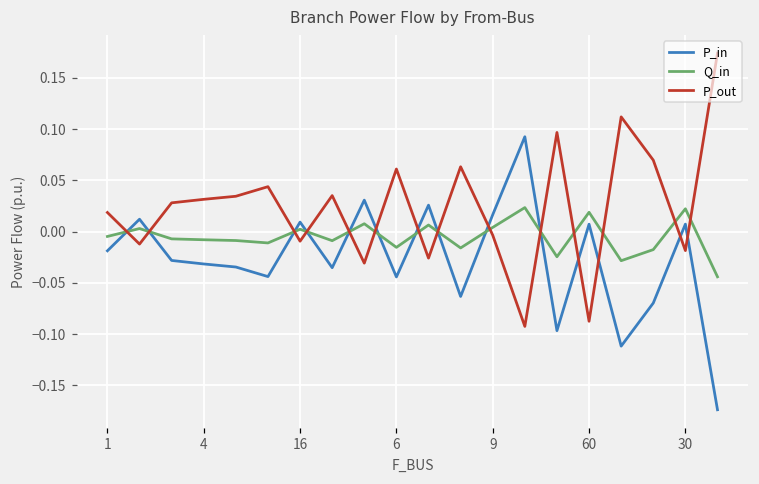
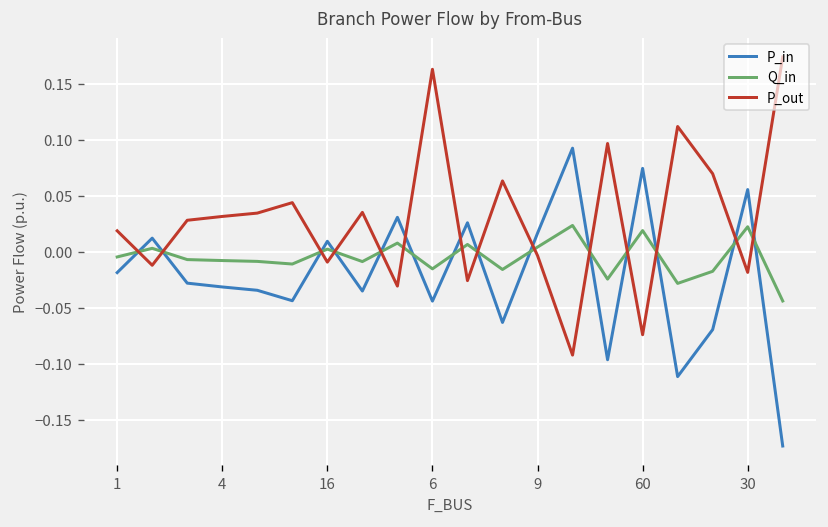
P_out, 6: 0.06 -> 0.16
P_in, 60: 0.01 -> 0.07
P_out, 60: -0.09 -> -0.07
P_in, 30: 0.01 -> 0.06
